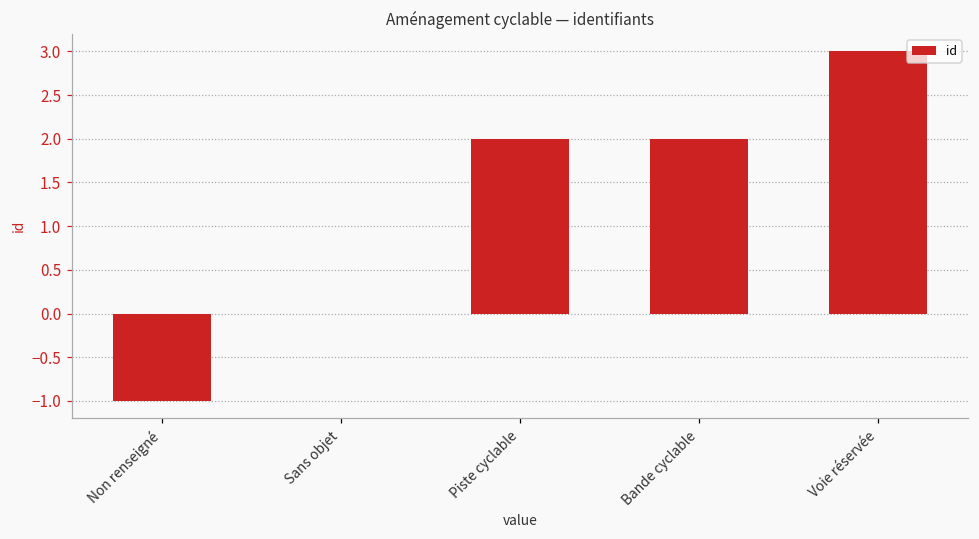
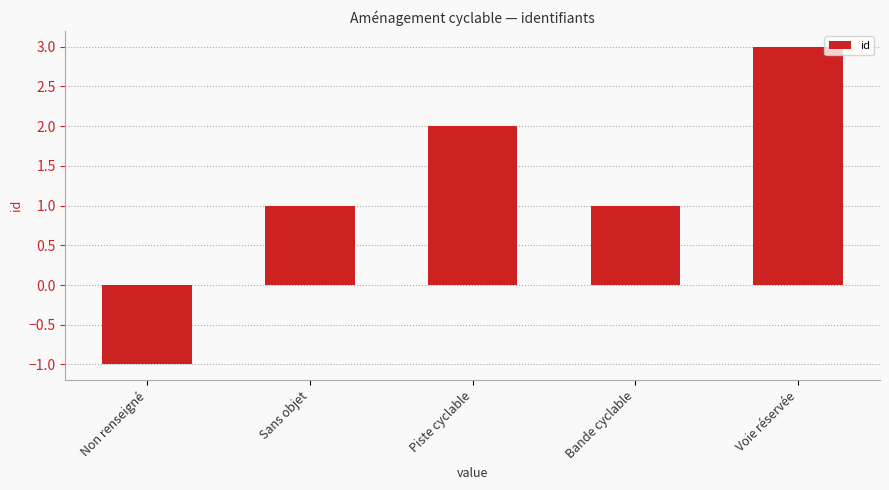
Sans objet: 0 -> 1
Bande cyclable: 2 -> 1
